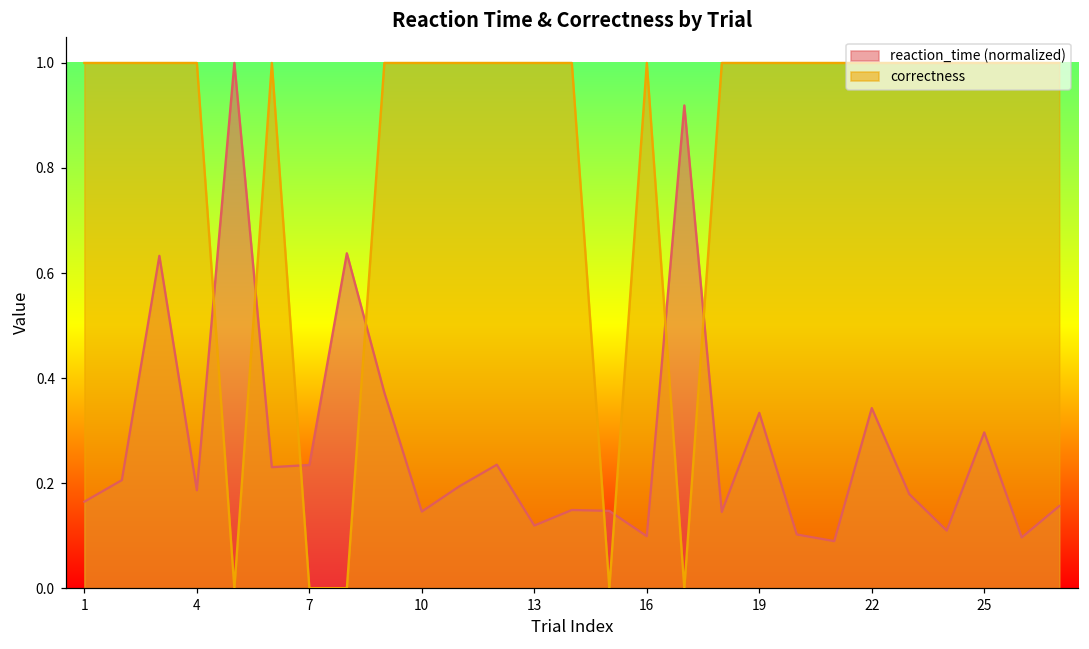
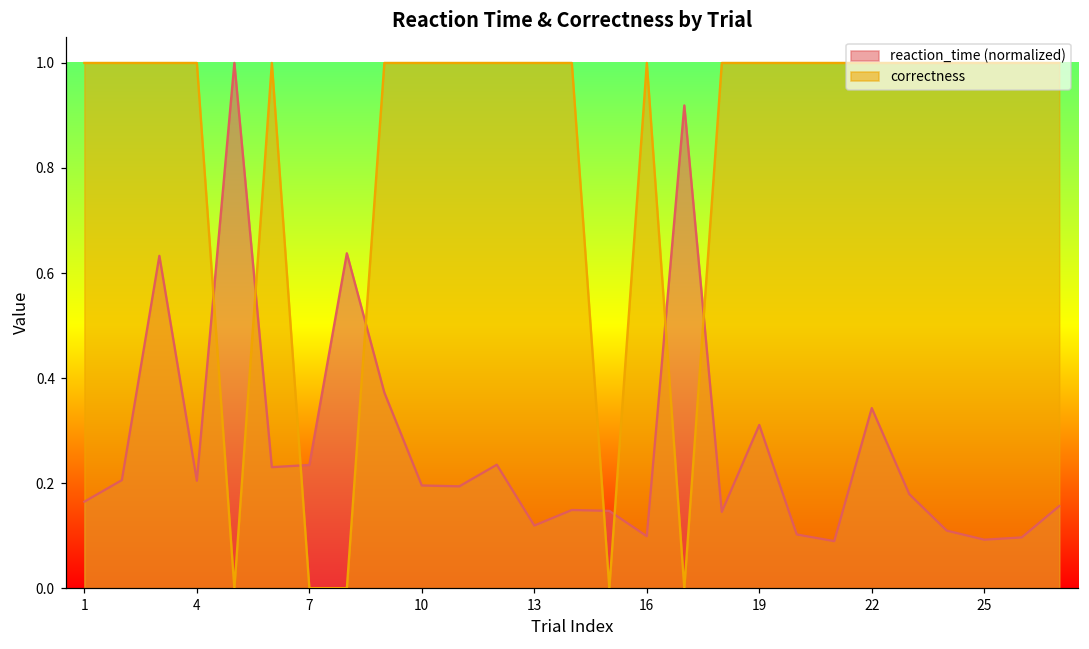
reaction_time (normalized), 4: 0.19 -> 0.20
reaction_time (normalized), 10: 0.15 -> 0.20
reaction_time (normalized), 19: 0.33 -> 0.31
reaction_time (normalized), 25: 0.30 -> 0.09
